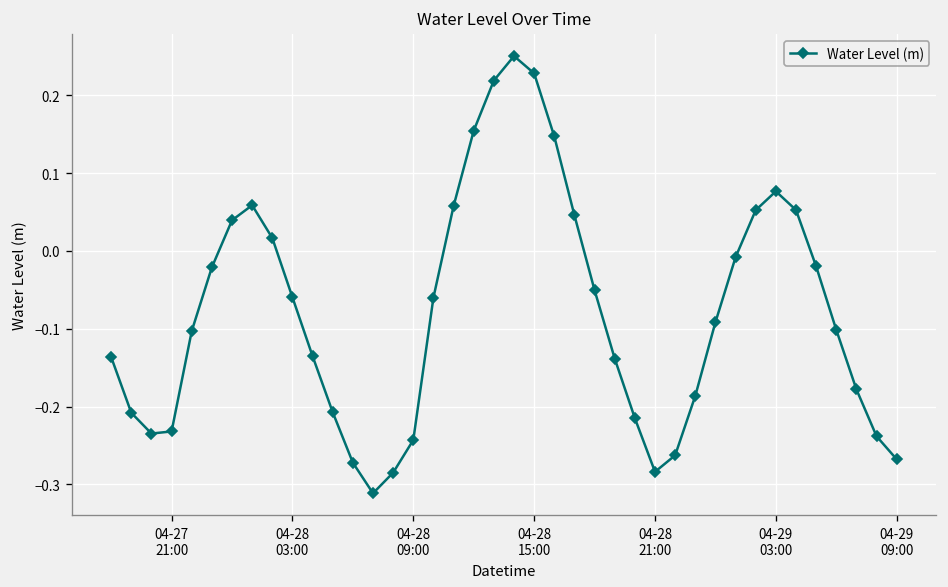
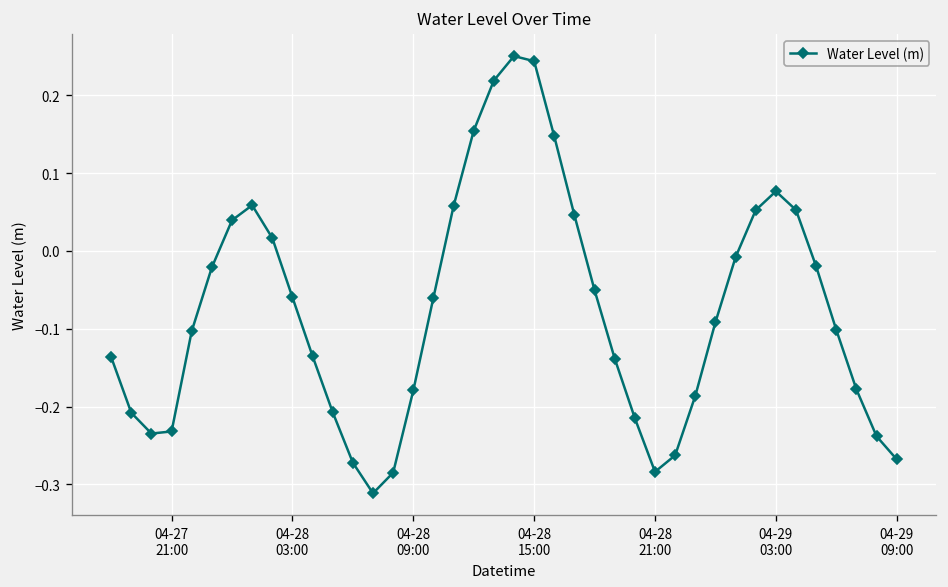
04-28 09:00: -0.24 -> -0.18
04-28 15:00: 0.23 -> 0.24
